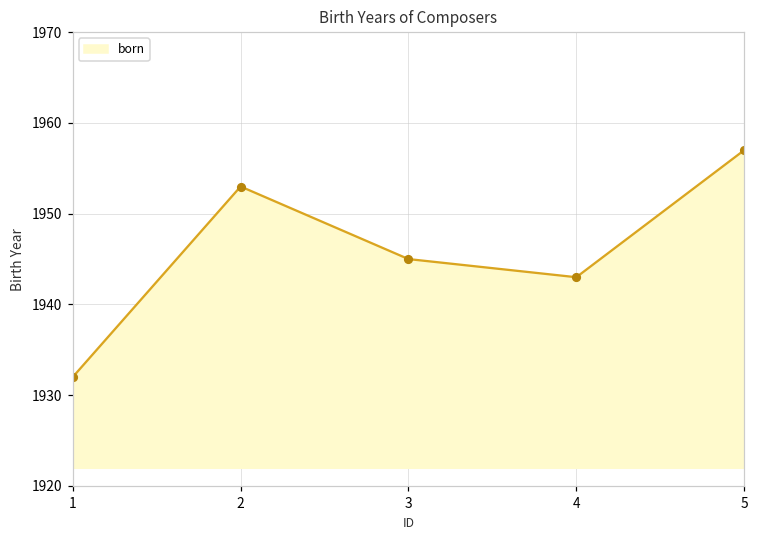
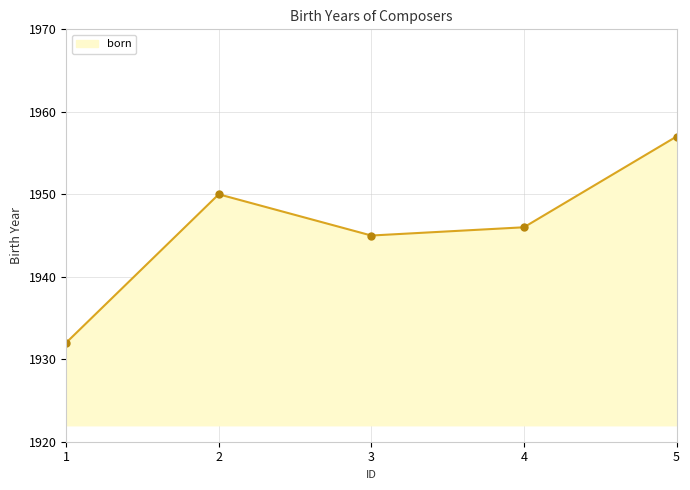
2: 1953 -> 1950
4: 1943 -> 1946
